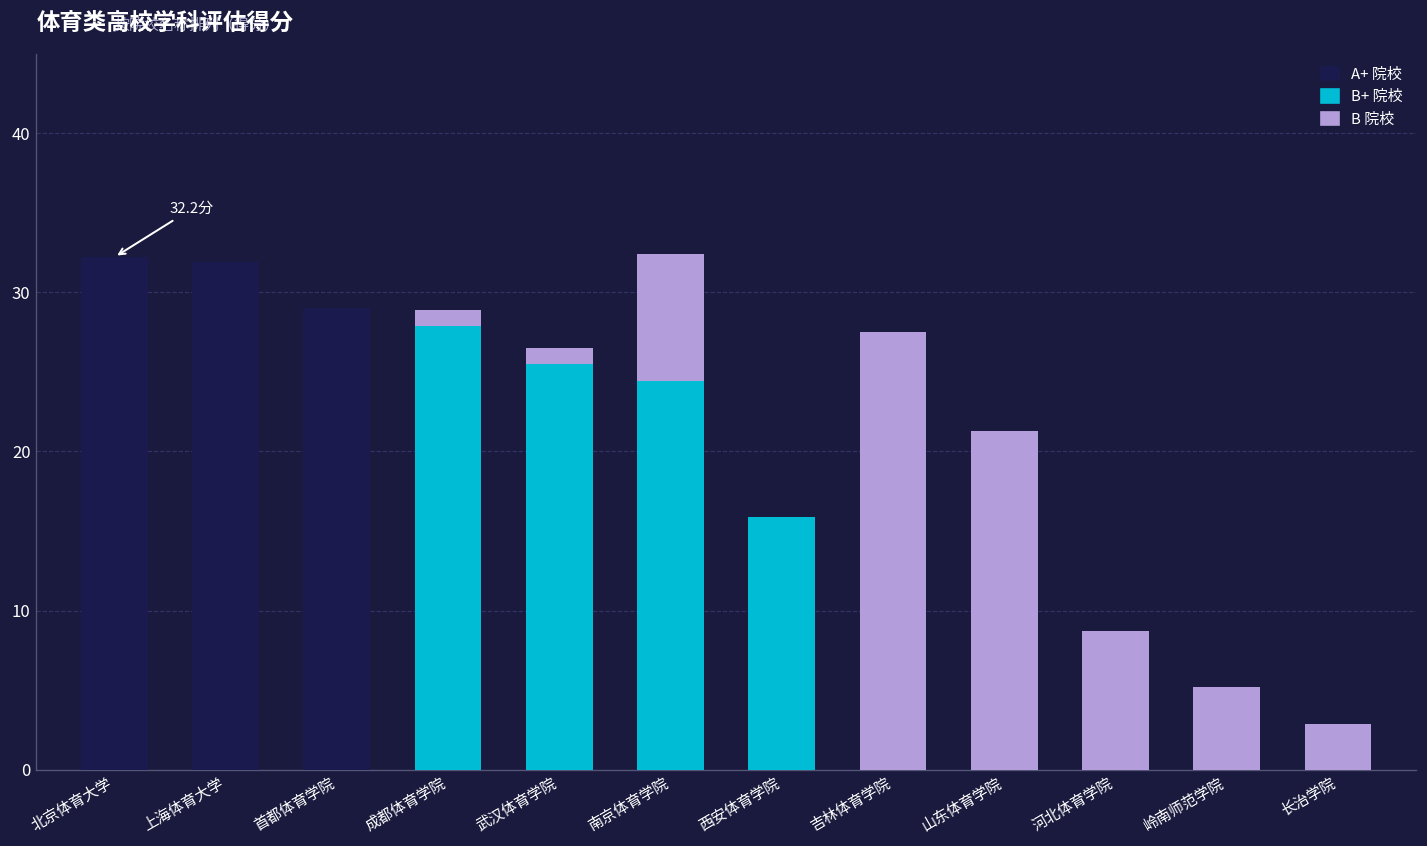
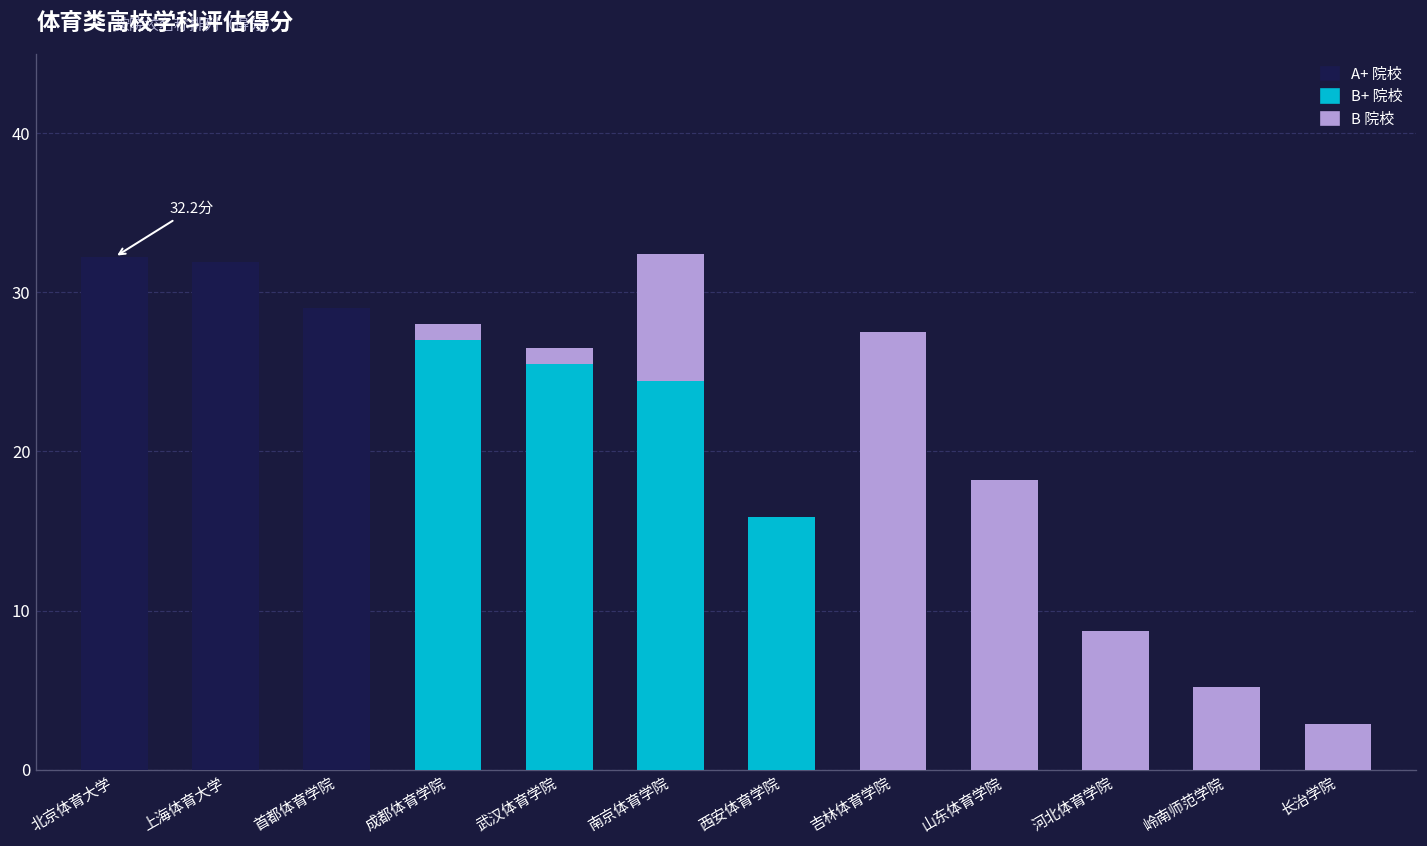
B+ 院校, 成都体育学院: 27.9 -> 27.0
B 院校, 山东体育学院: 21.3 -> 18.2
